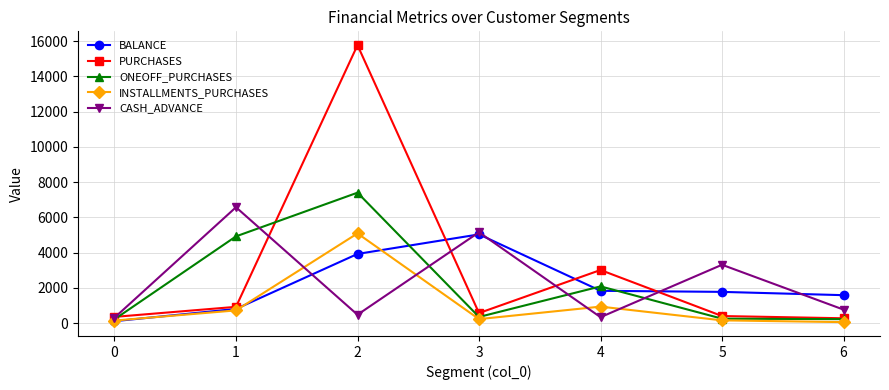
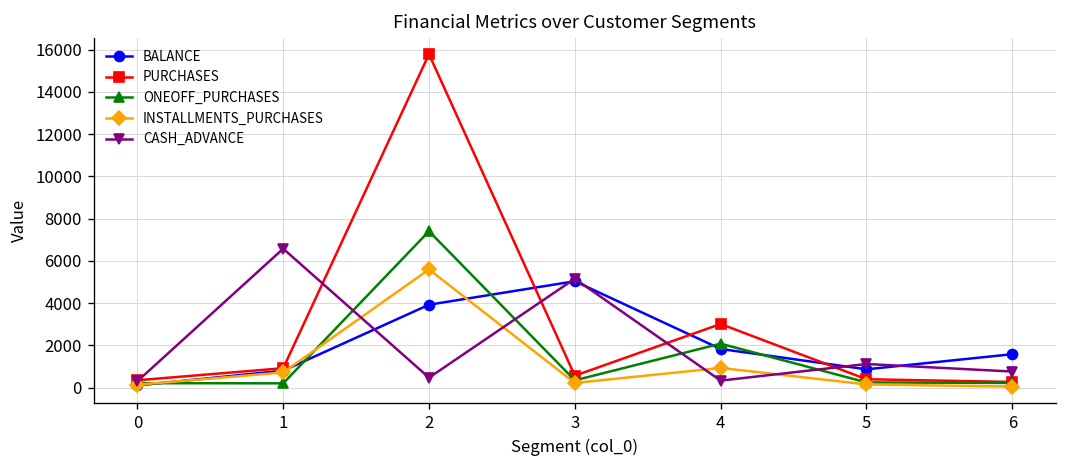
ONEOFF_PURCHASES, 1: 4900 -> 200
INSTALLMENTS_PURCHASES, 2: 5100 -> 5600
BALANCE, 5: 1800 -> 900
CASH_ADVANCE, 5: 3300 -> 1100
